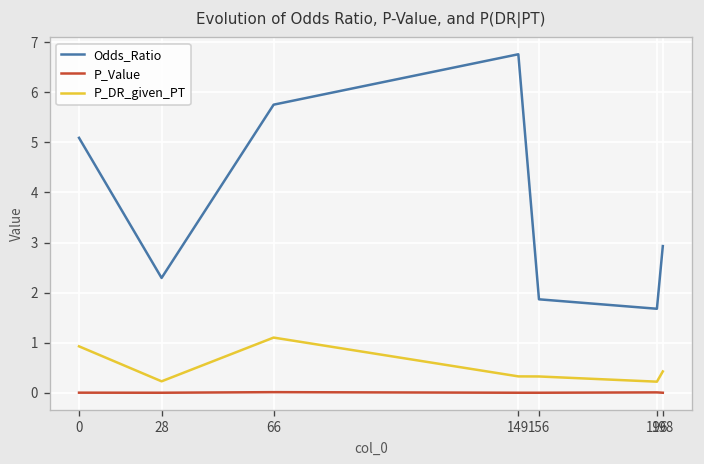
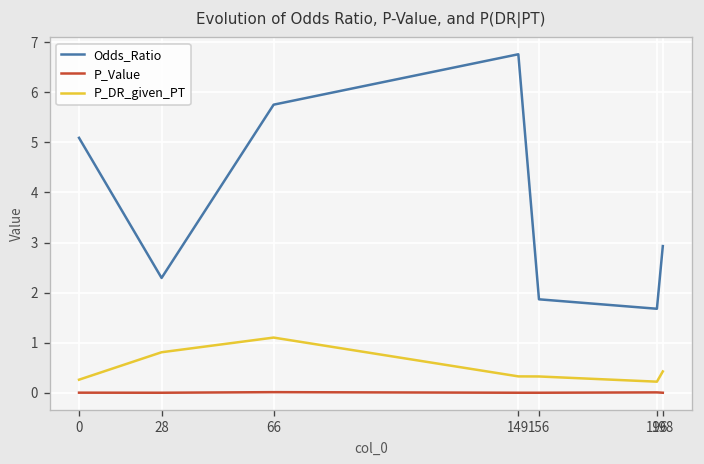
P_DR_given_PT, 0: 0.9 -> 0.3
P_DR_given_PT, 28: 0.2 -> 0.8
